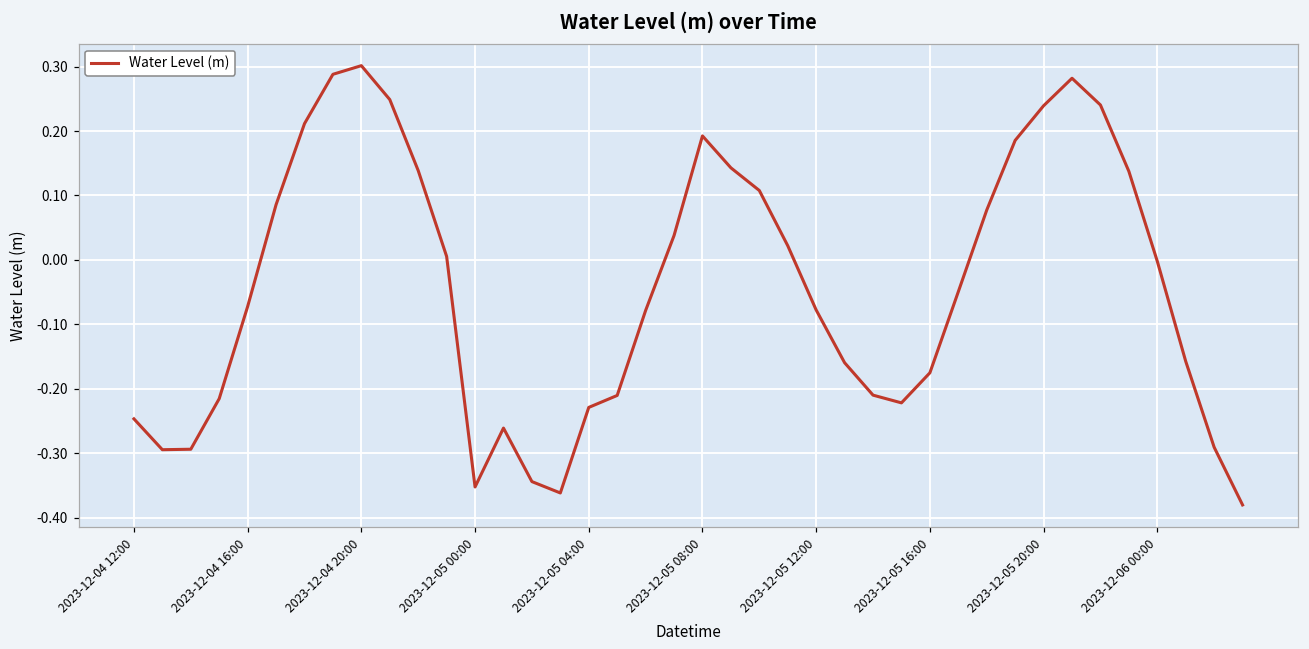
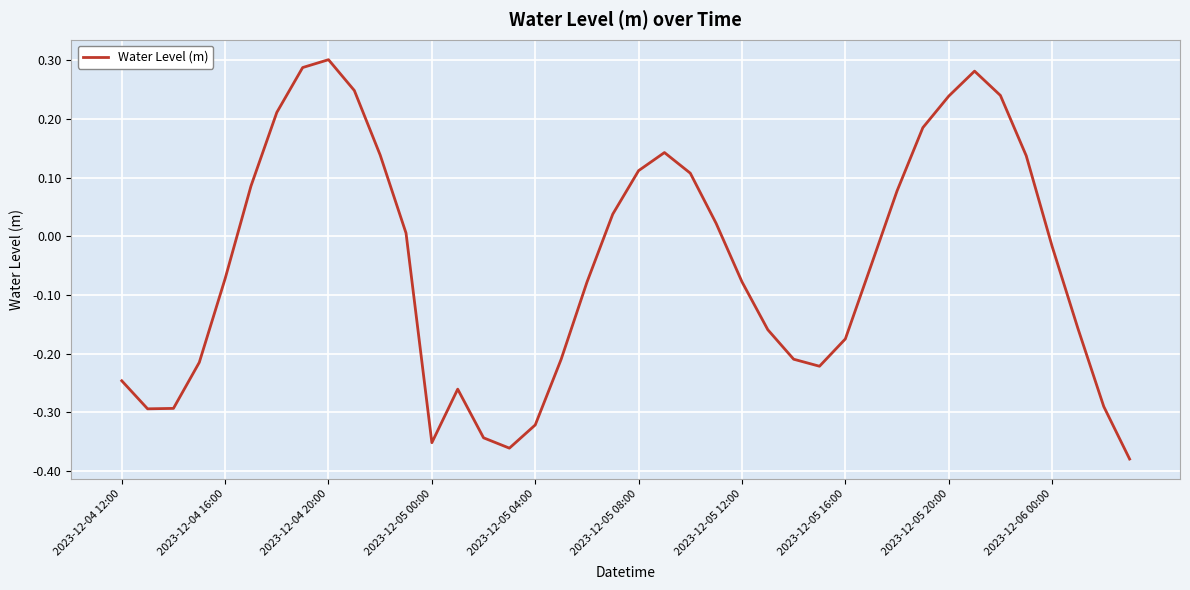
2023-12-05 04:00: -0.23 -> -0.32
2023-12-05 08:00: 0.19 -> 0.11
2023-12-06 00:00: 0.00 -> -0.02
